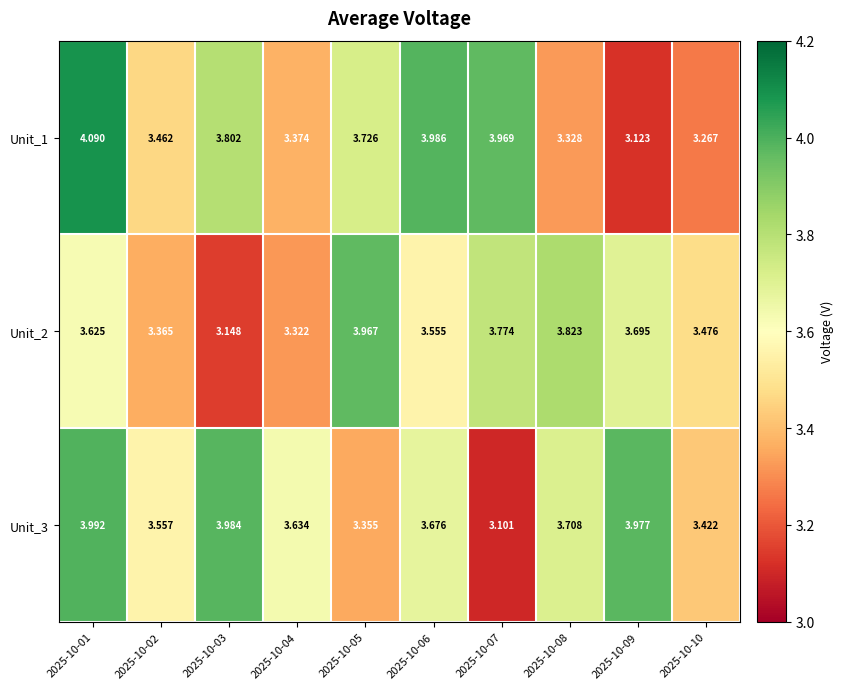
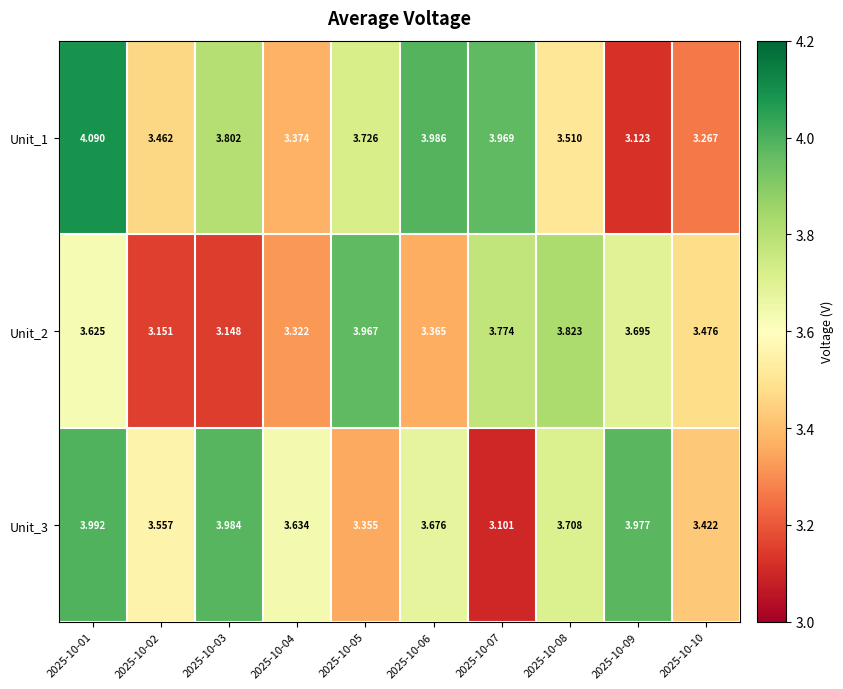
Unit_1, 2025-10-08: 3.328 -> 3.510
Unit_2, 2025-10-02: 3.365 -> 3.151
Unit_2, 2025-10-06: 3.555 -> 3.365
